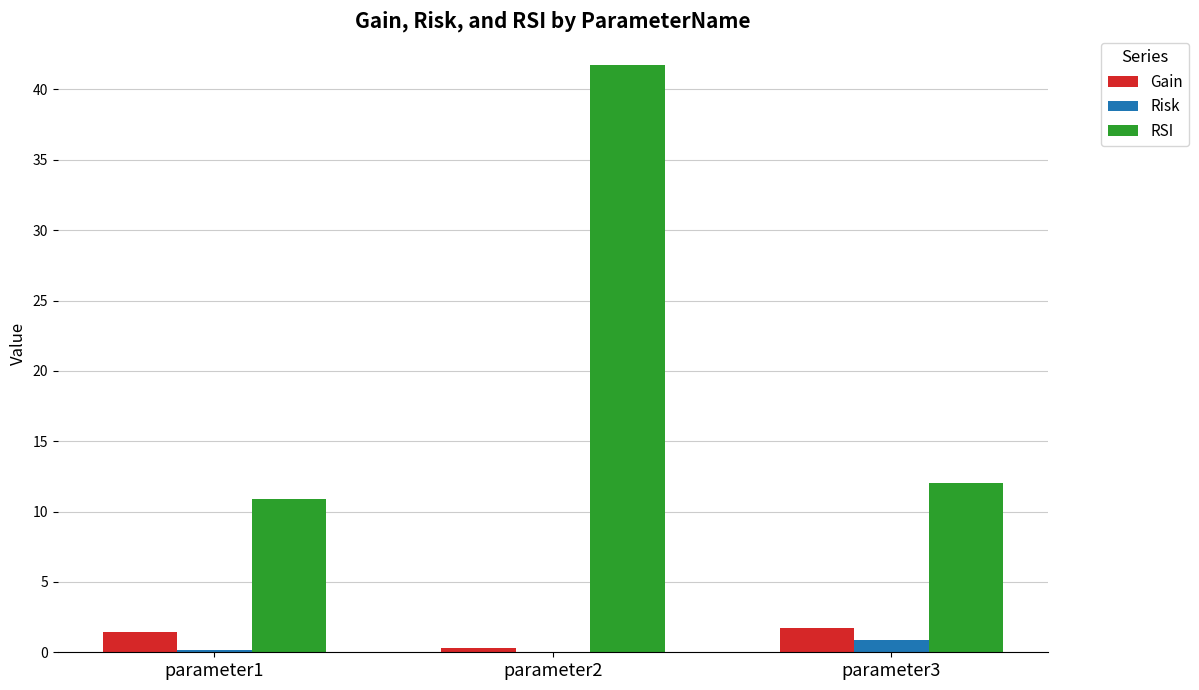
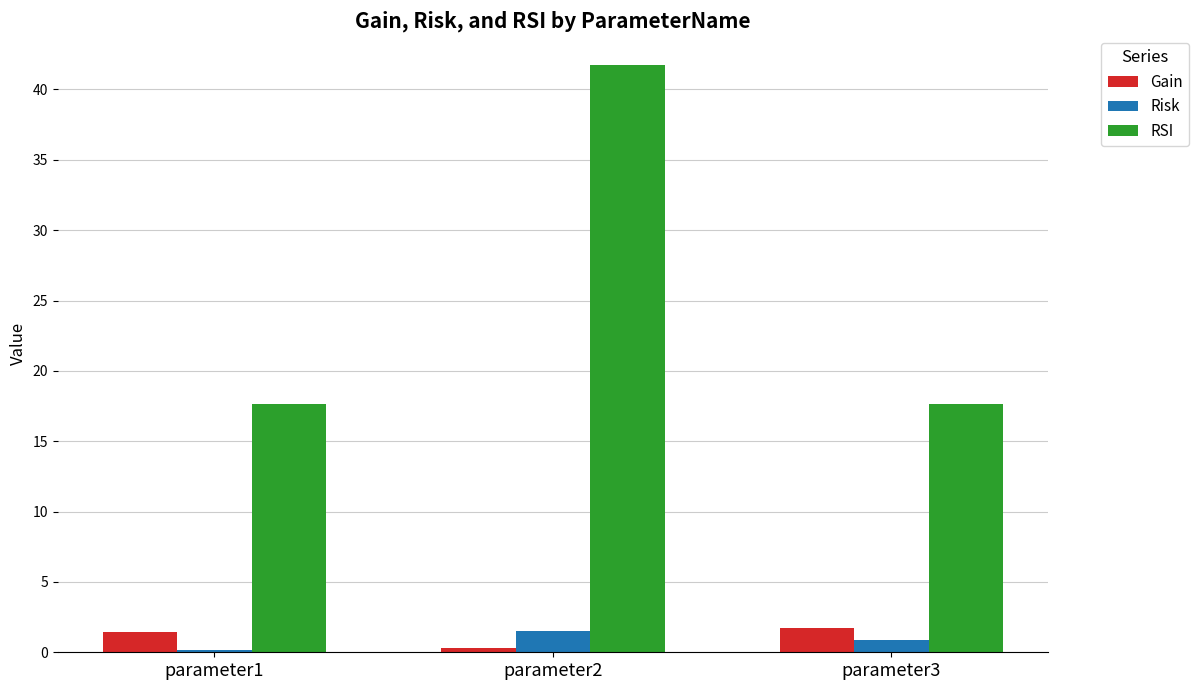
RSI, parameter1: 10.9 -> 17.6
Risk, parameter2: 0.0 -> 1.5
RSI, parameter3: 12.1 -> 17.6
